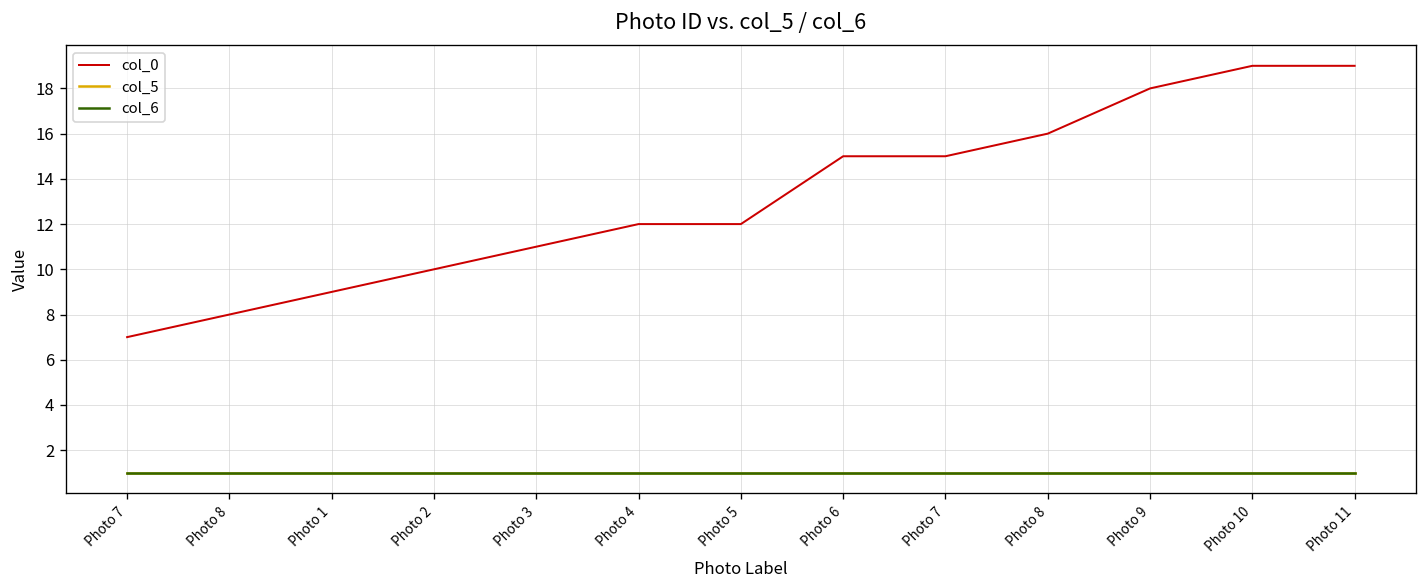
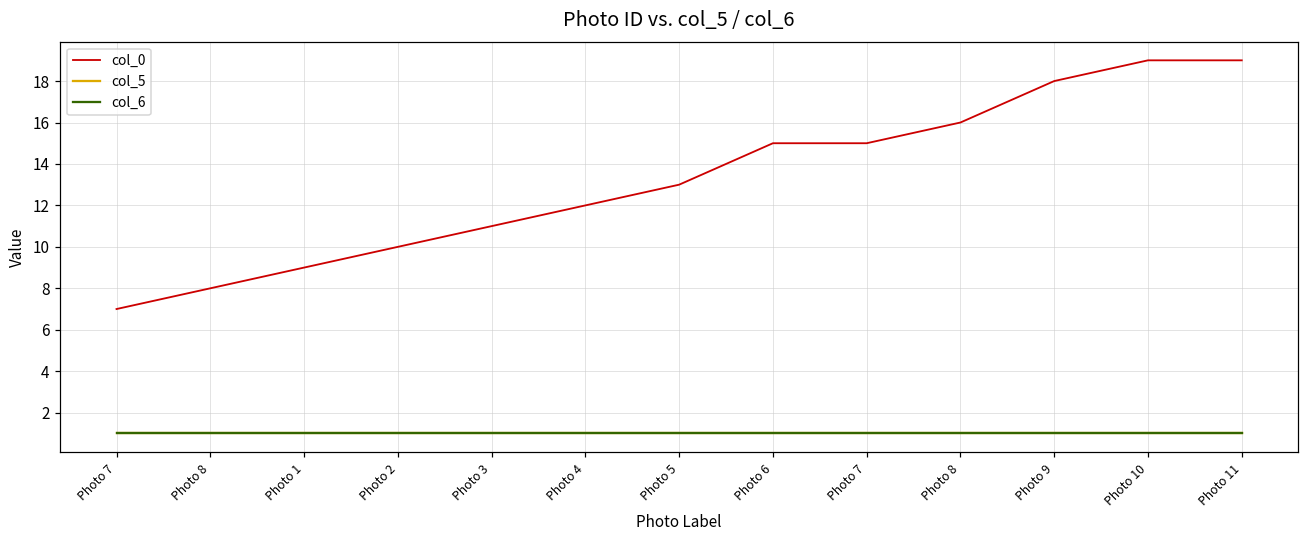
col_0, Photo 5: 12 -> 13
